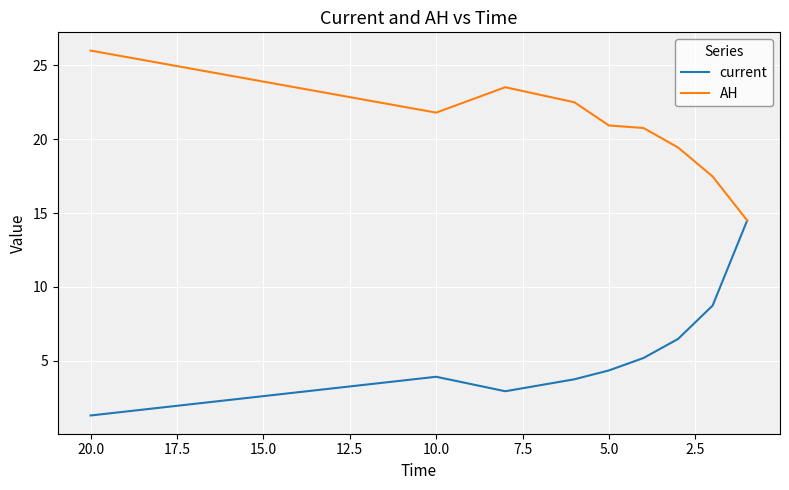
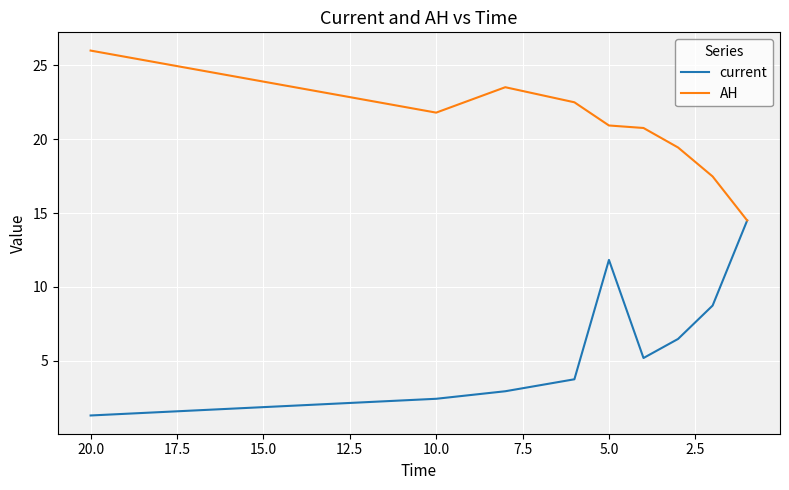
current, 10.0: 3.9 -> 2.4
current, 5.0: 4.4 -> 11.8
